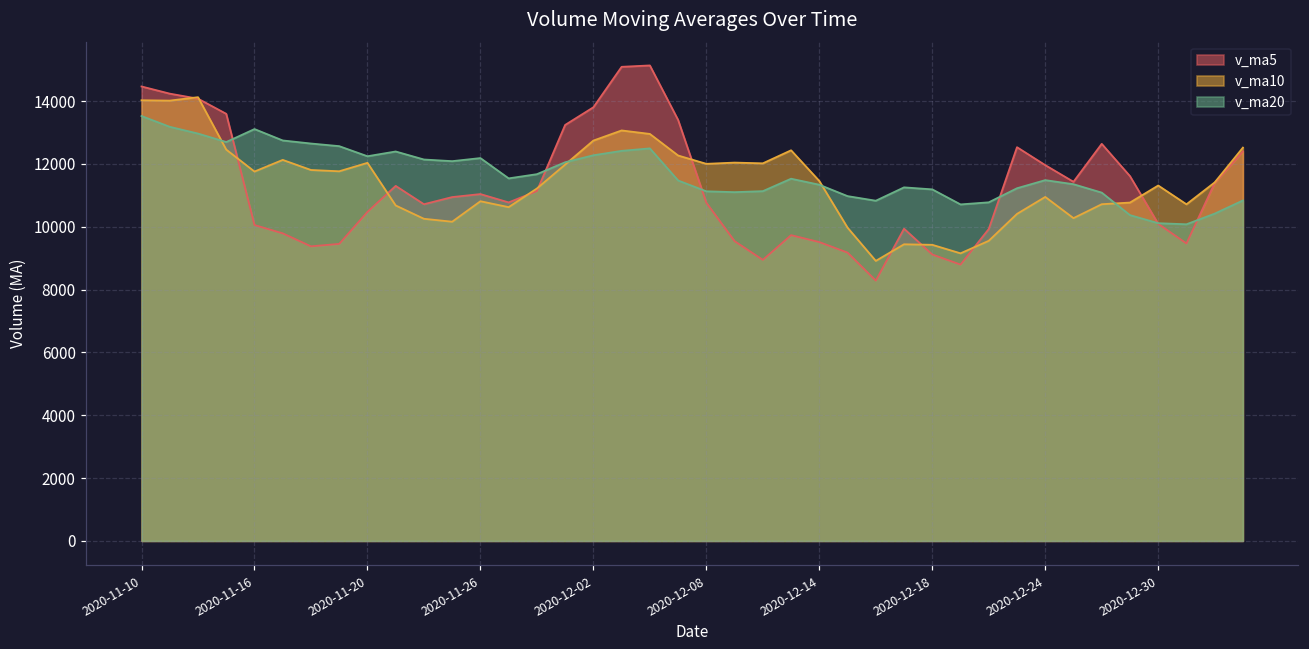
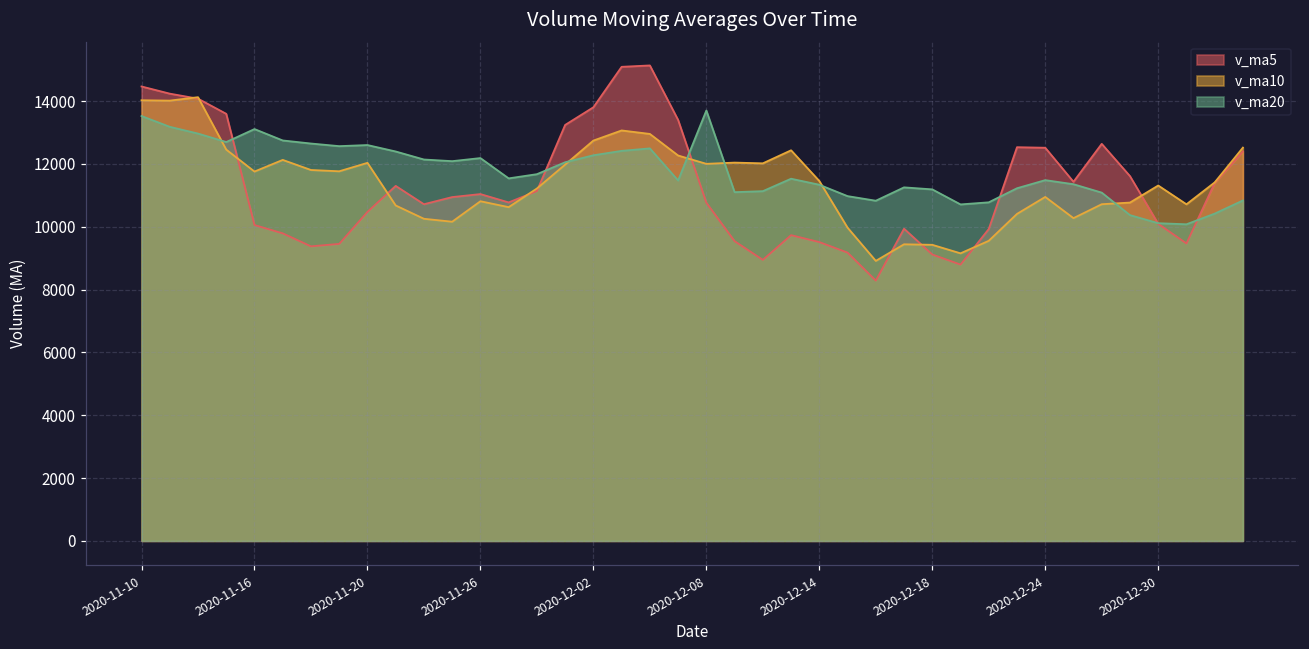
v_ma20, 2020-11-20: 12200 -> 12600
v_ma20, 2020-12-08: 11100 -> 13700
v_ma5, 2020-12-24: 12000 -> 12500
